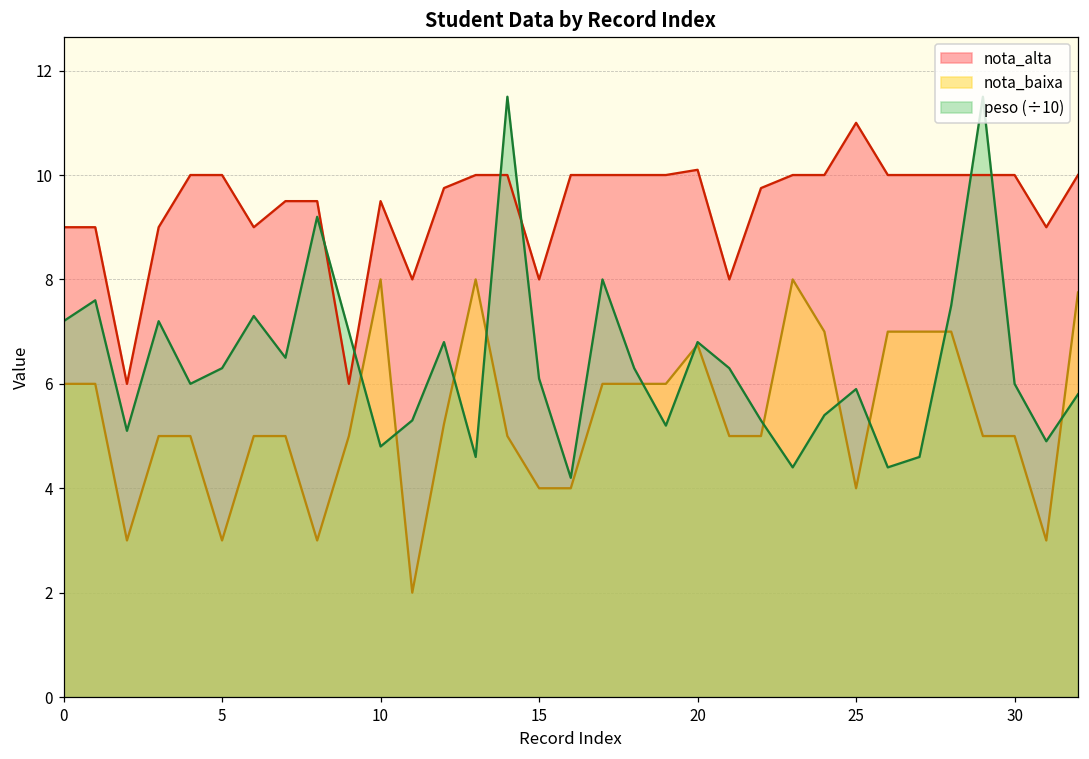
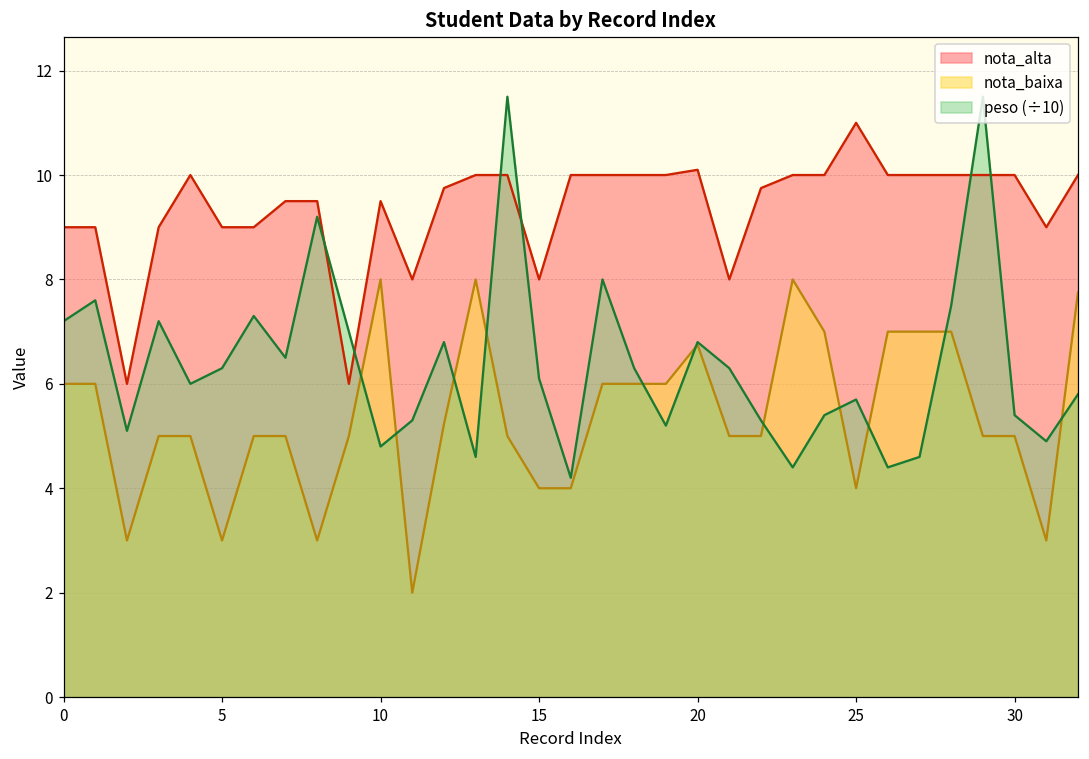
nota_alta, 5: 10 -> 9
peso (÷10), 25: 5.9 -> 5.7
peso (÷10), 30: 6.0 -> 5.4
